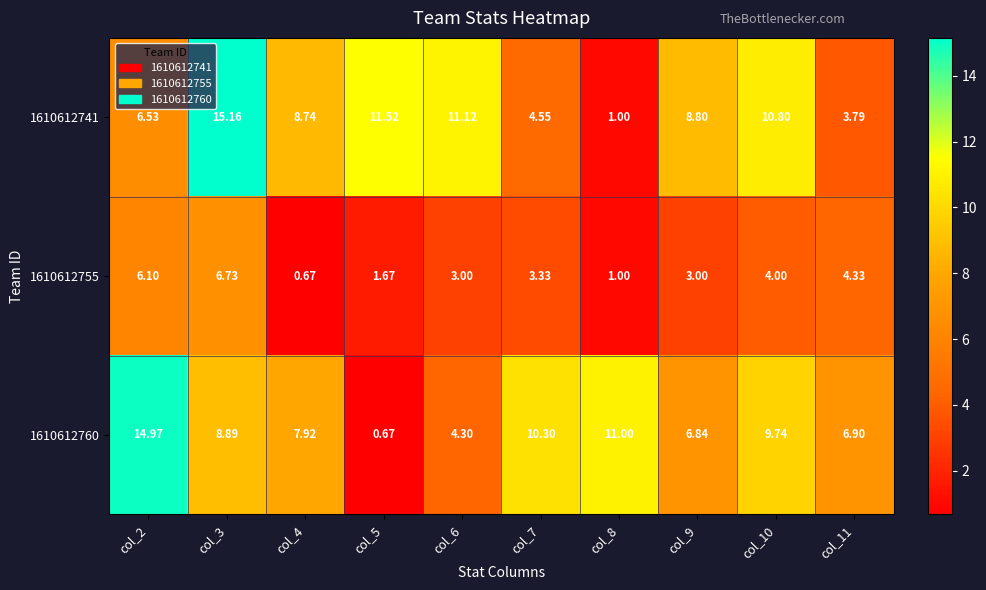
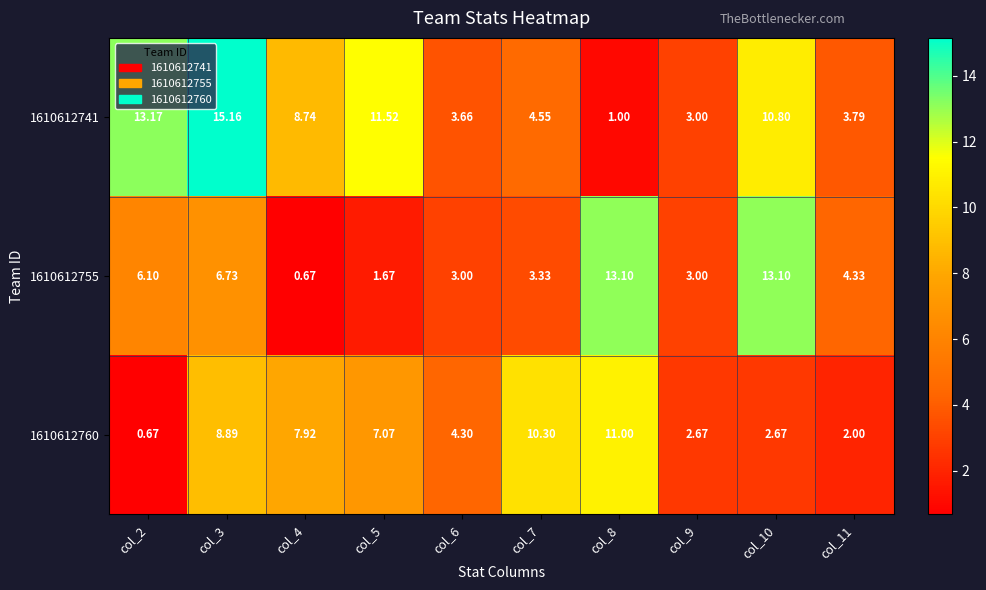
1610612741, col_2: 6.53 -> 13.17
1610612741, col_6: 11.12 -> 3.66
1610612741, col_9: 8.80 -> 3.00
1610612755, col_8: 1.00 -> 13.10
1610612755, col_10: 4.00 -> 13.10
1610612760, col_2: 14.97 -> 0.67
1610612760, col_5: 0.67 -> 7.07
1610612760, col_9: 6.84 -> 2.67
1610612760, col_10: 9.74 -> 2.67
1610612760, col_11: 6.90 -> 2.00
